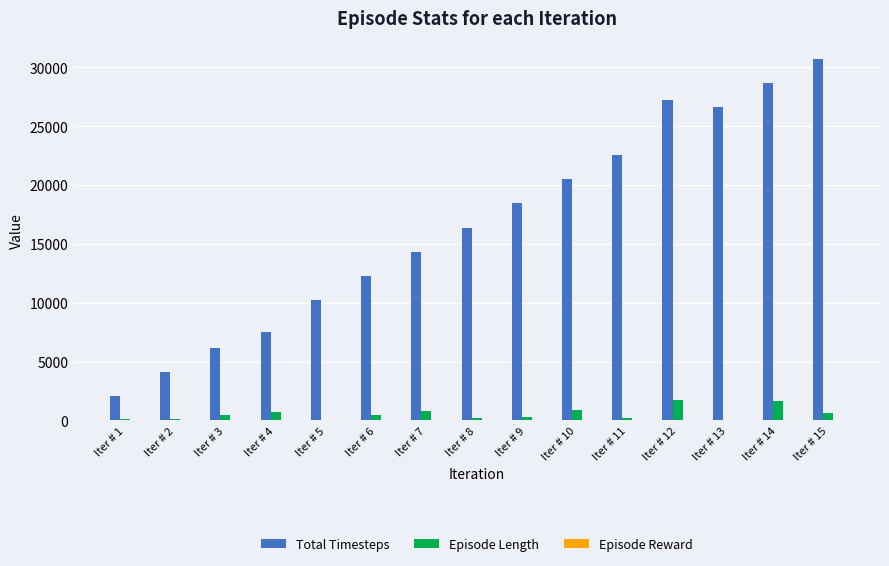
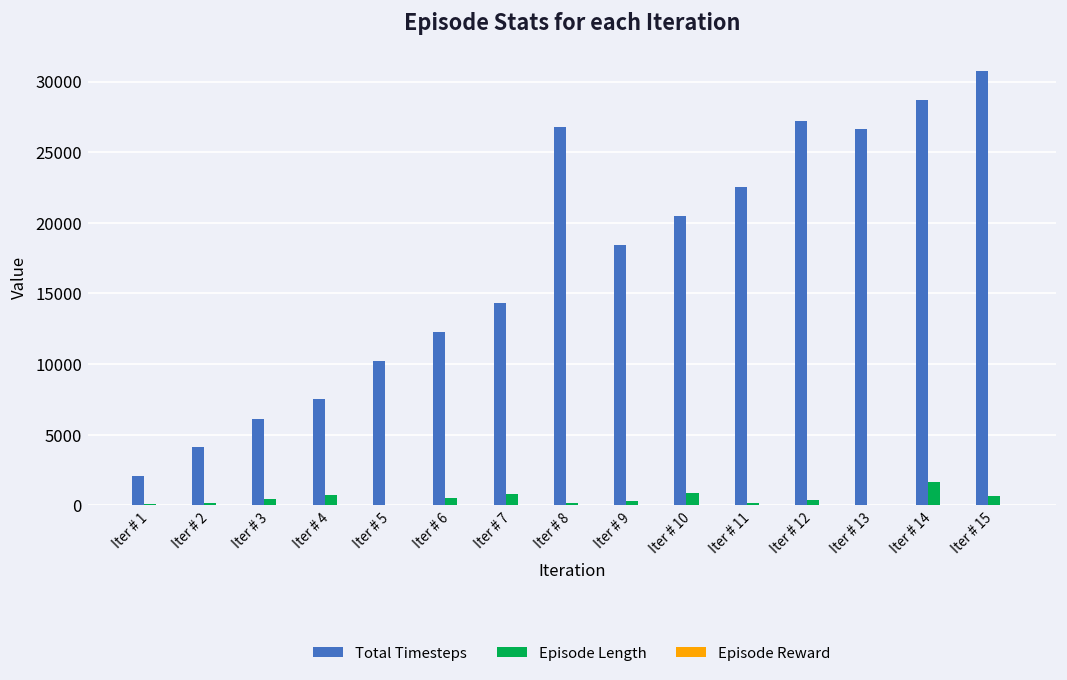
Total Timesteps, Iter # 8: 16400 -> 26700
Episode Length, Iter # 12: 1700 -> 400
